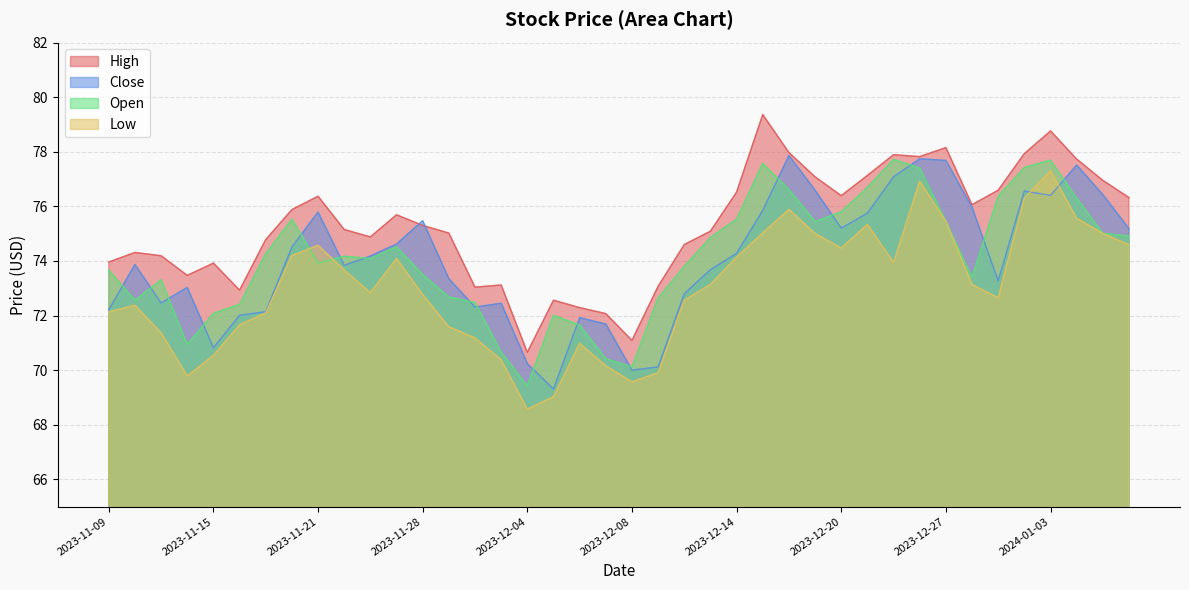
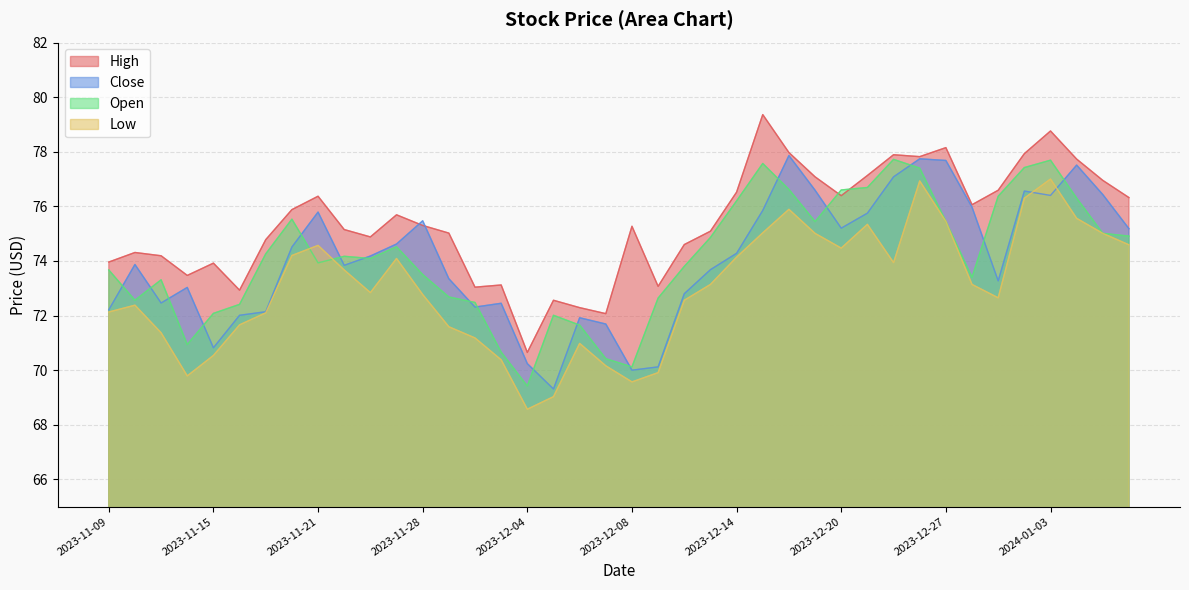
High, 2023-12-08: 71.1 -> 75.3
Open, 2023-12-14: 75.5 -> 76.2
Open, 2023-12-20: 75.8 -> 76.6
Low, 2024-01-03: 77.3 -> 77.0
